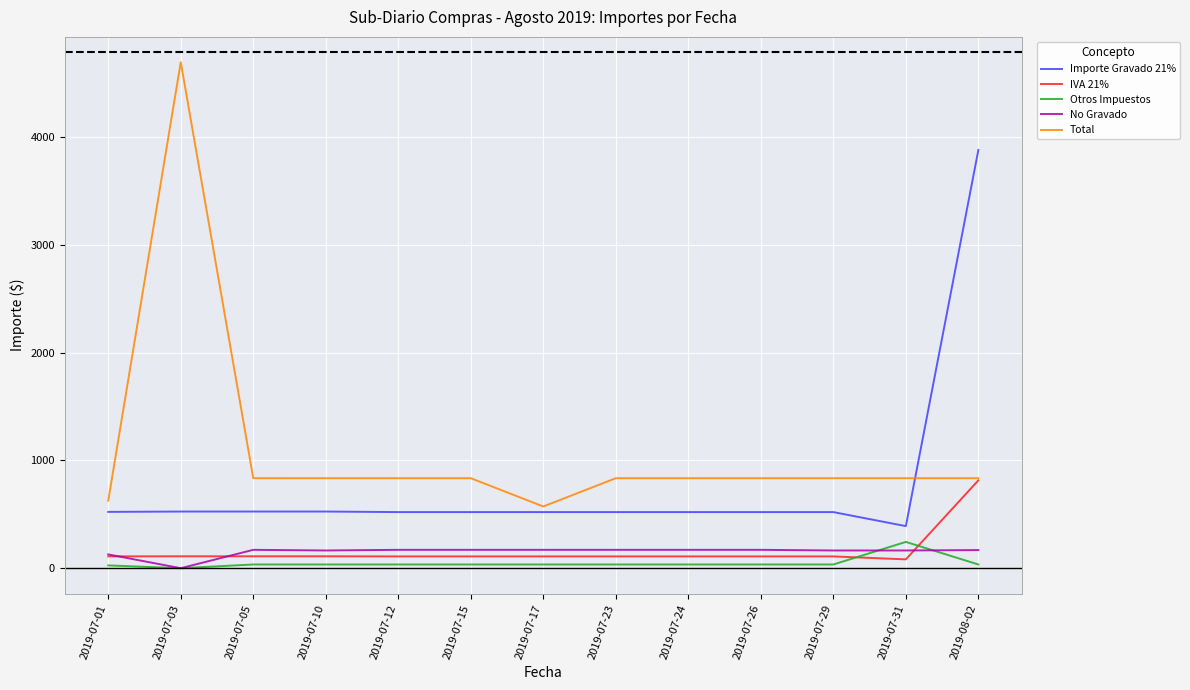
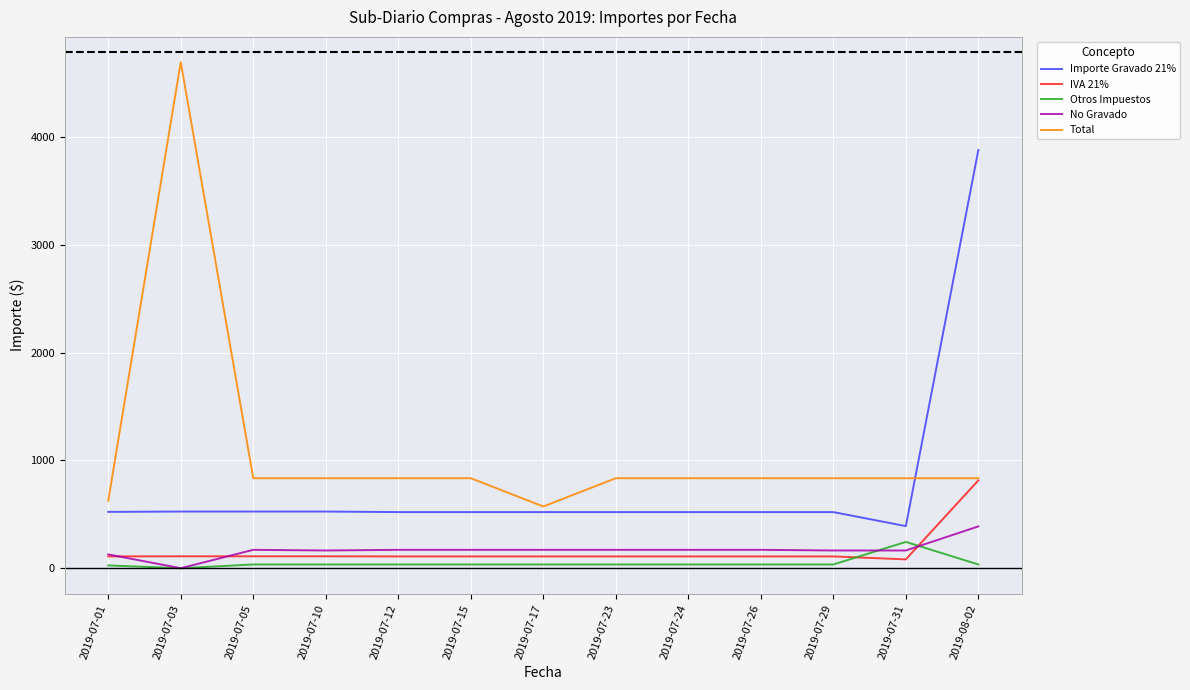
No Gravado, 2019-08-02: 170 -> 390
